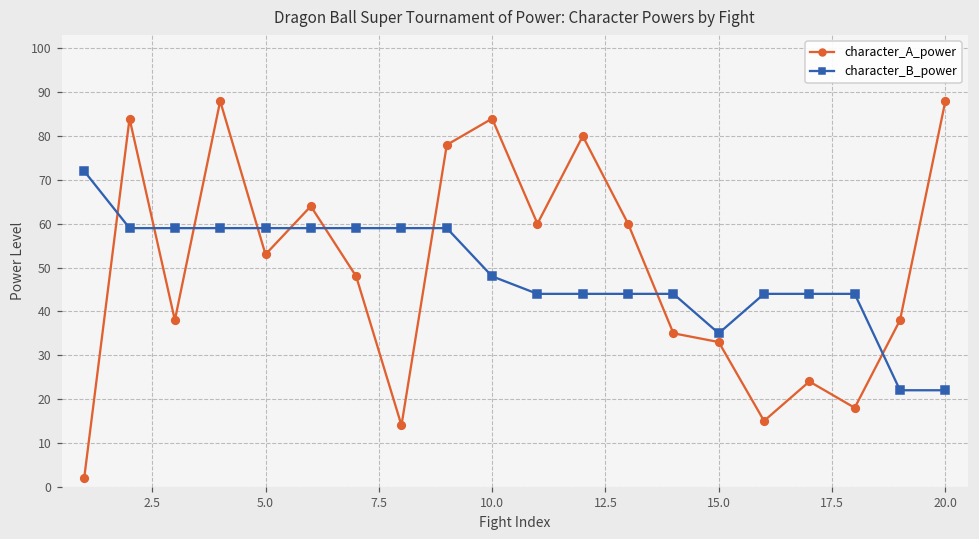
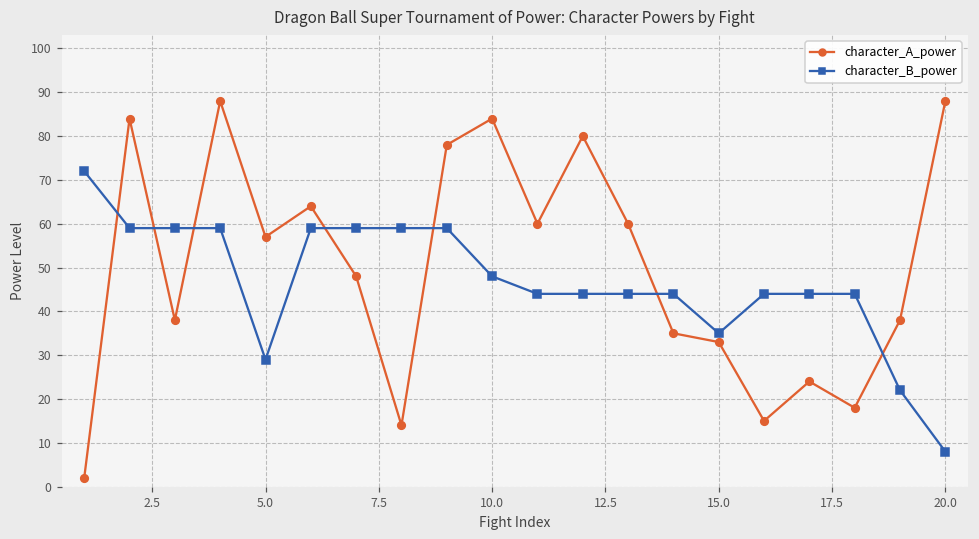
character_A_power, 5.0: 53 -> 57
character_B_power, 5.0: 59 -> 29
character_B_power, 20.0: 22 -> 8
